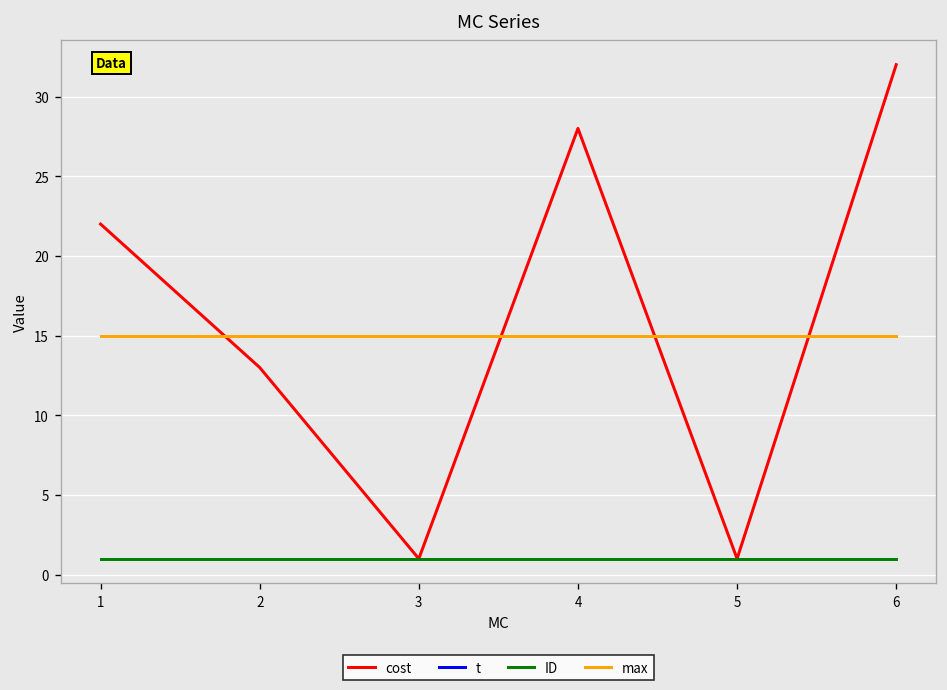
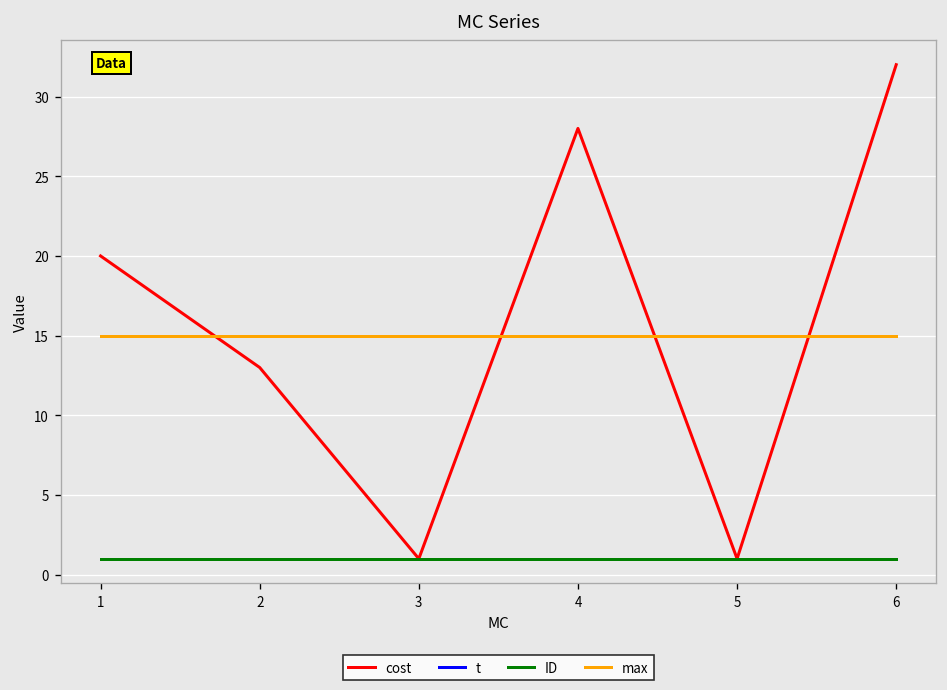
cost, 1: 22 -> 20
